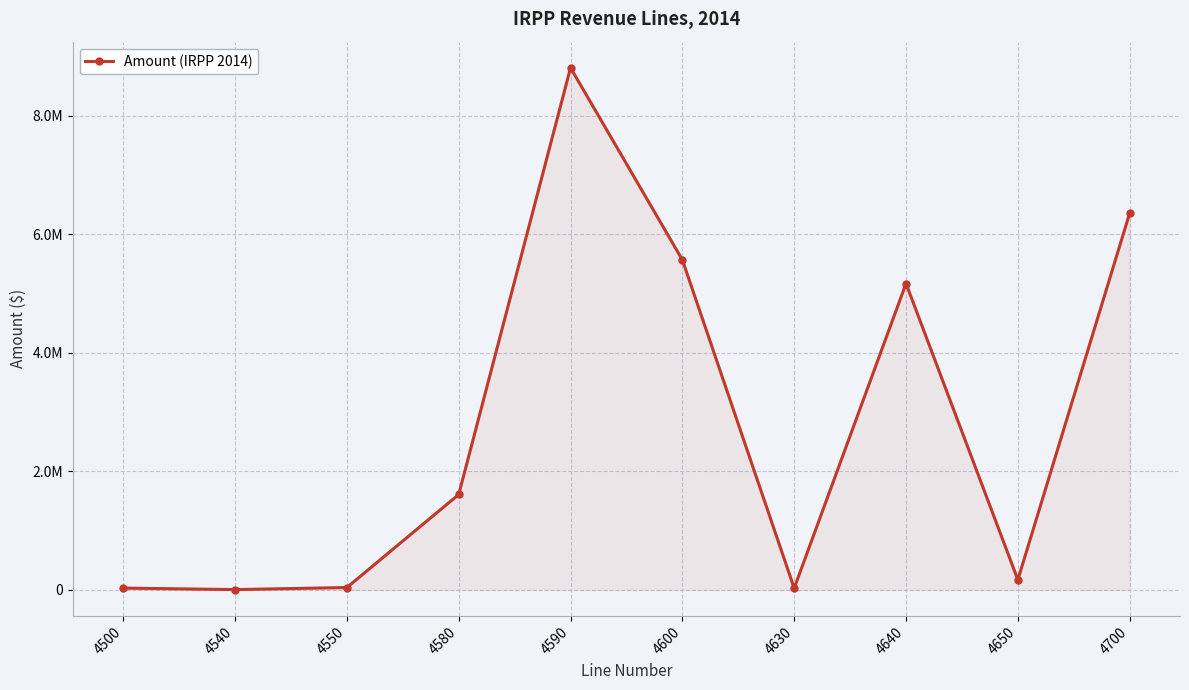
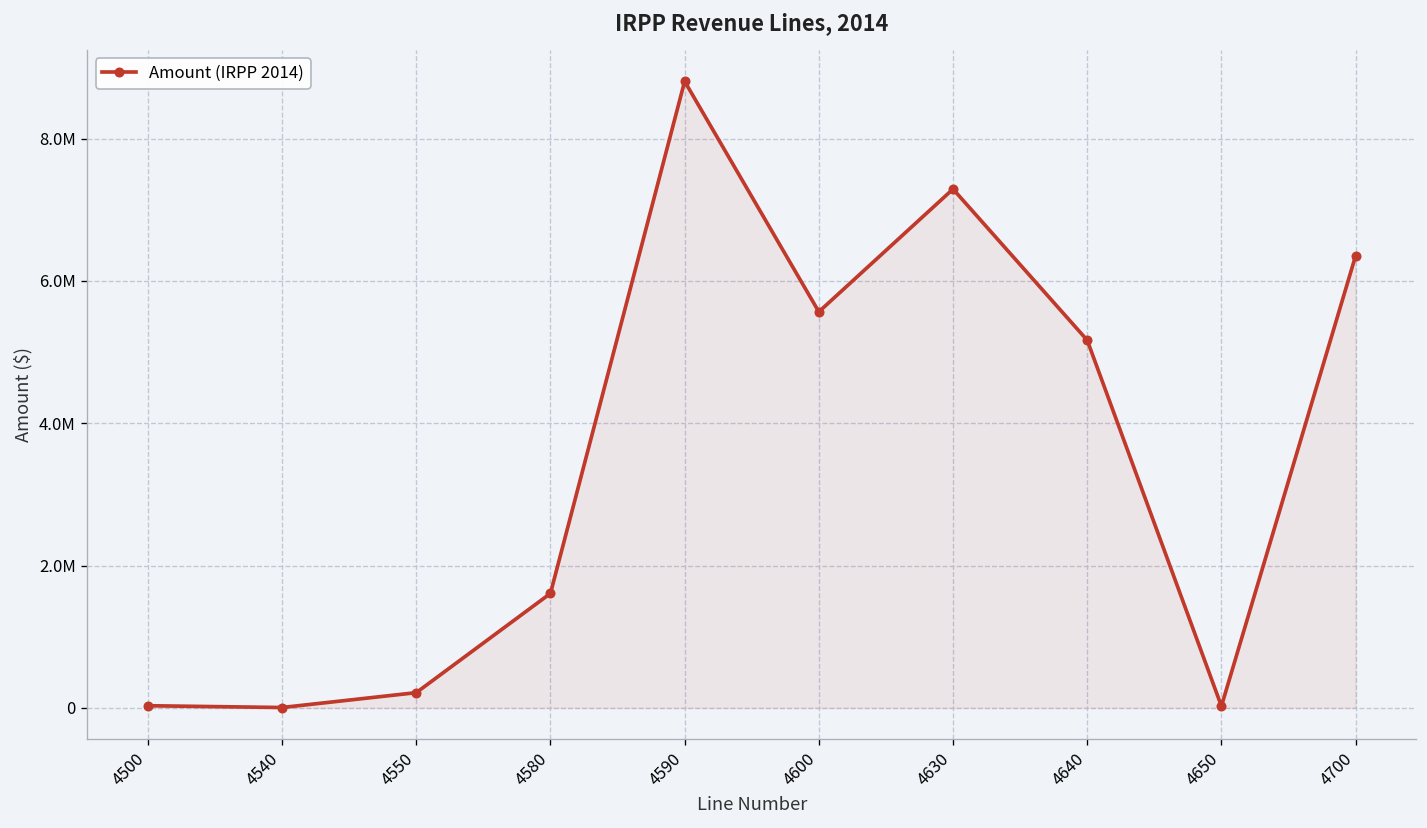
4550: 0 -> 200000
4630: 0 -> 7300000
4650: 200000 -> 0
